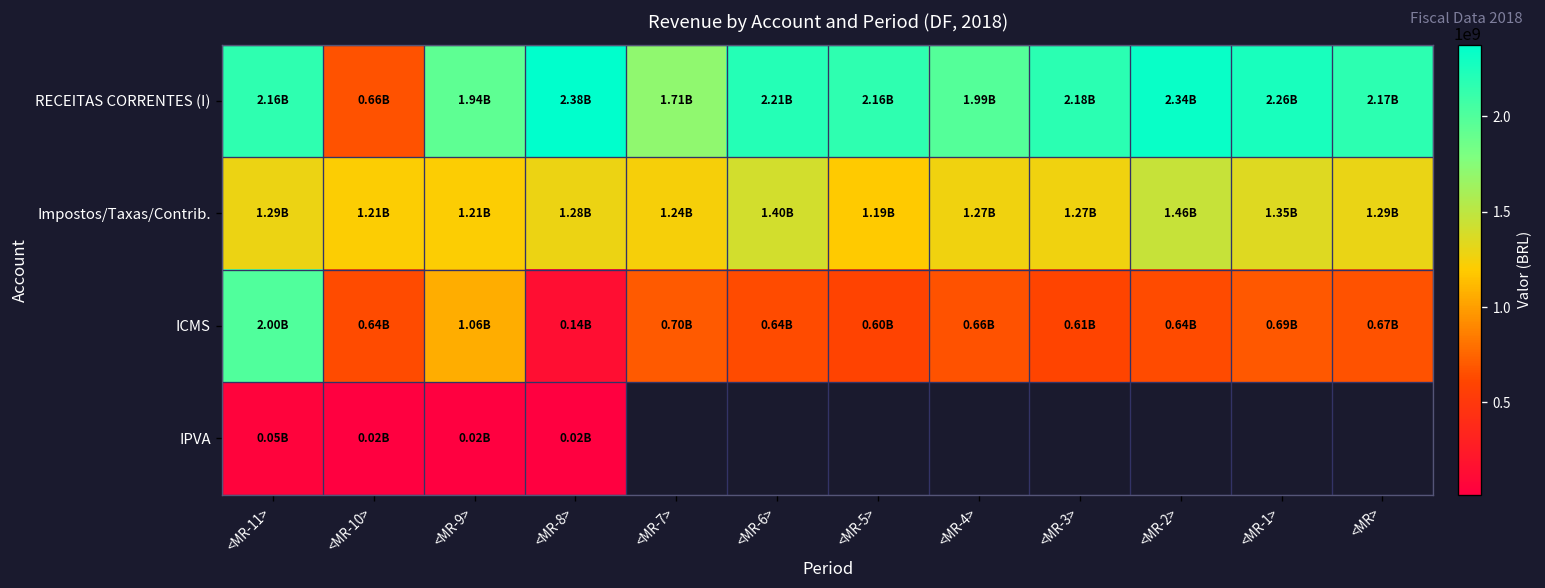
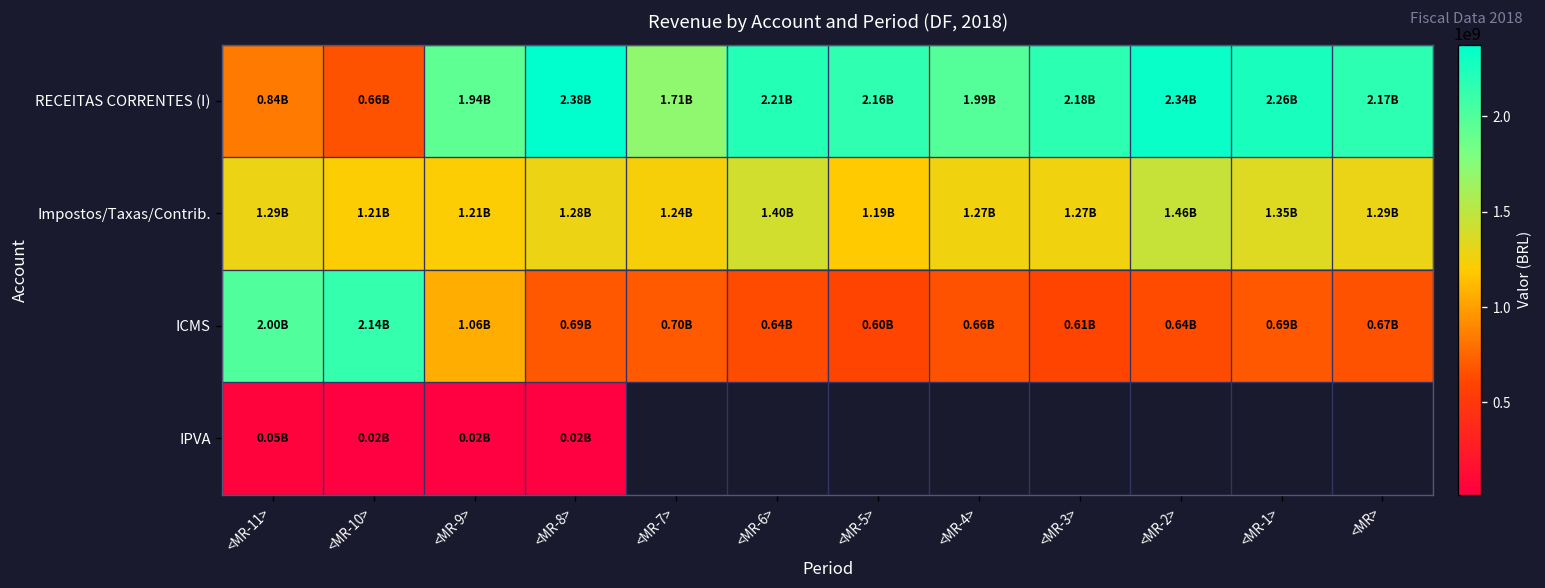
RECEITAS CORRENTES (I), <MR-11>: 2.16B -> 0.84B
ICMS, <MR-10>: 0.64B -> 2.14B
ICMS, <MR-8>: 0.14B -> 0.69B
